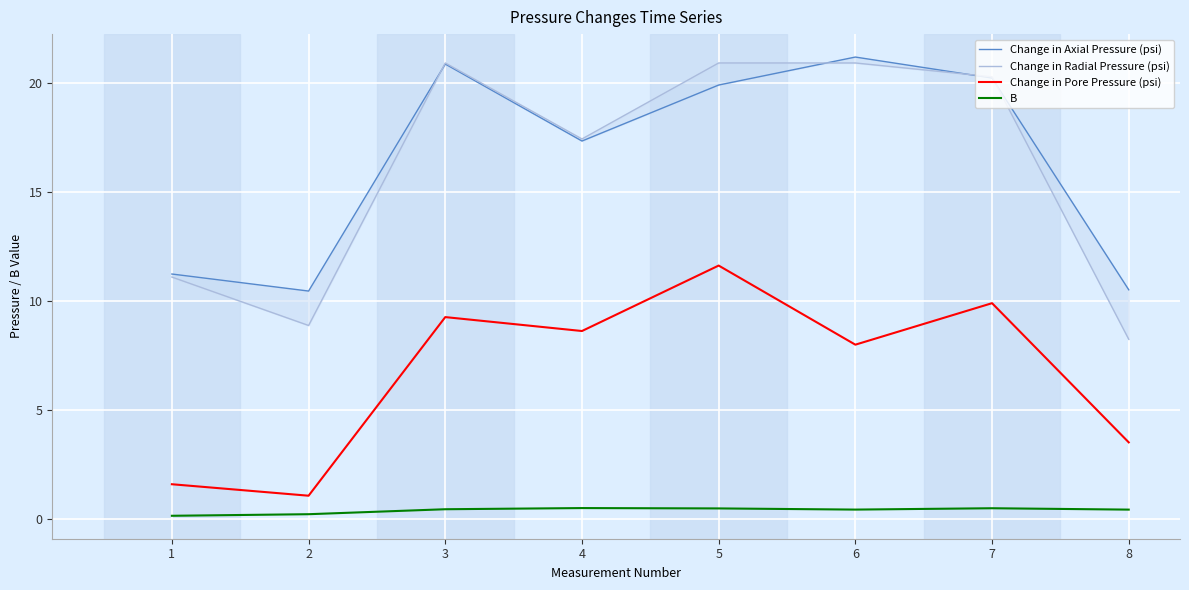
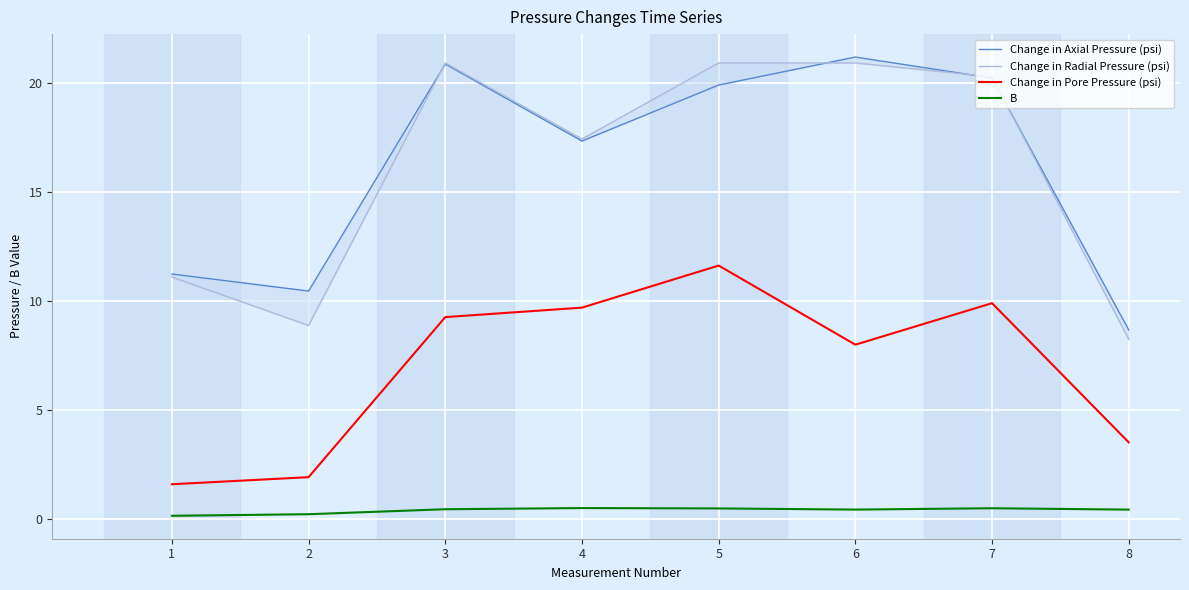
Change in Pore Pressure (psi), 2: 1.1 -> 1.9
Change in Pore Pressure (psi), 4: 8.6 -> 9.7
Change in Axial Pressure (psi), 8: 10.5 -> 8.7
